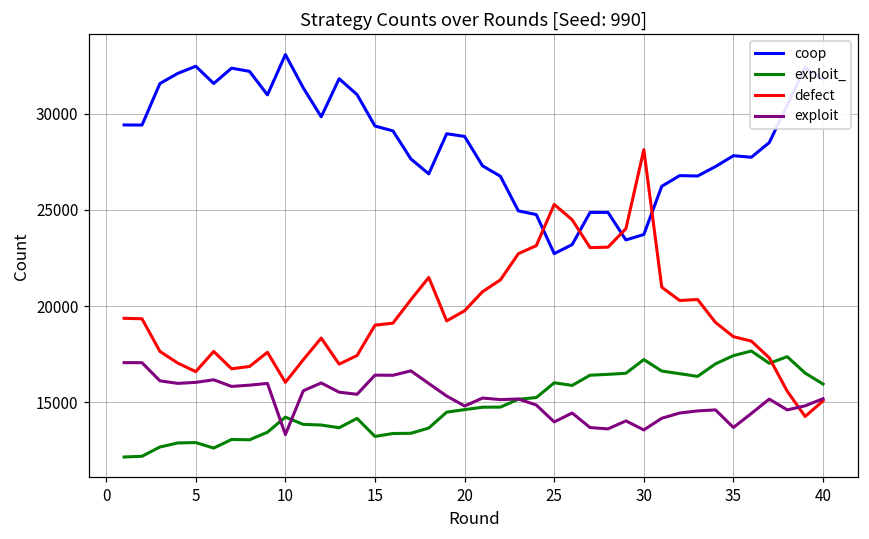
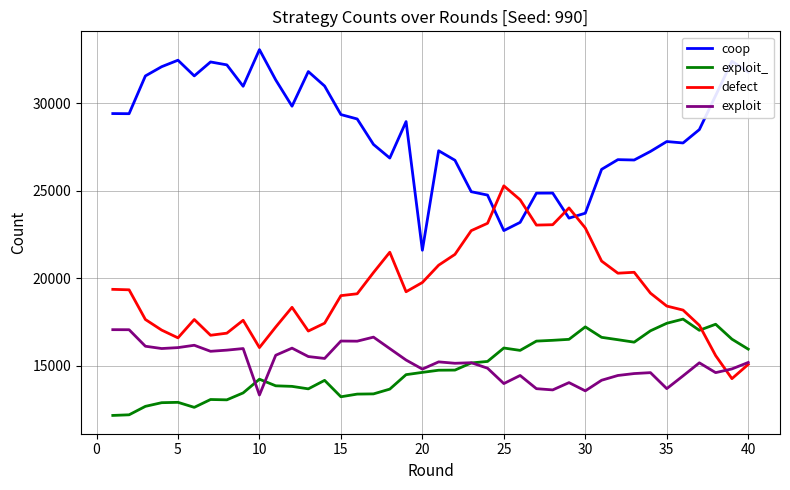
coop, 20: 28800 -> 21600
defect, 30: 28100 -> 22900
